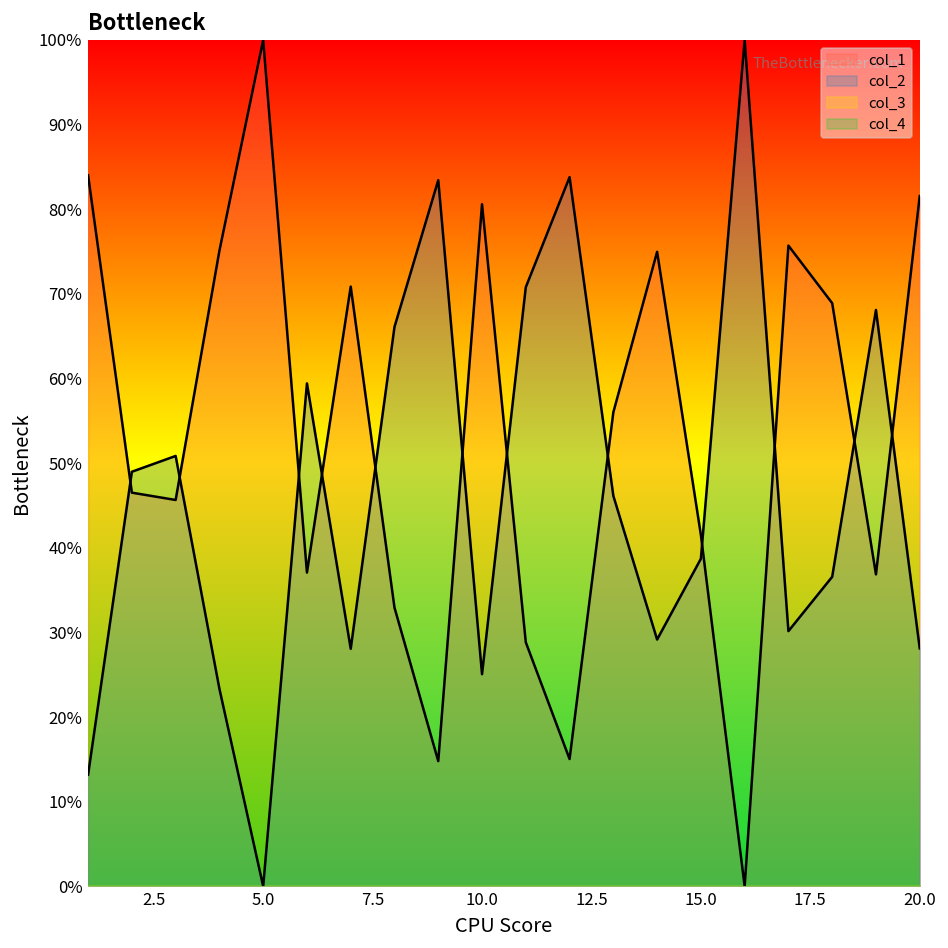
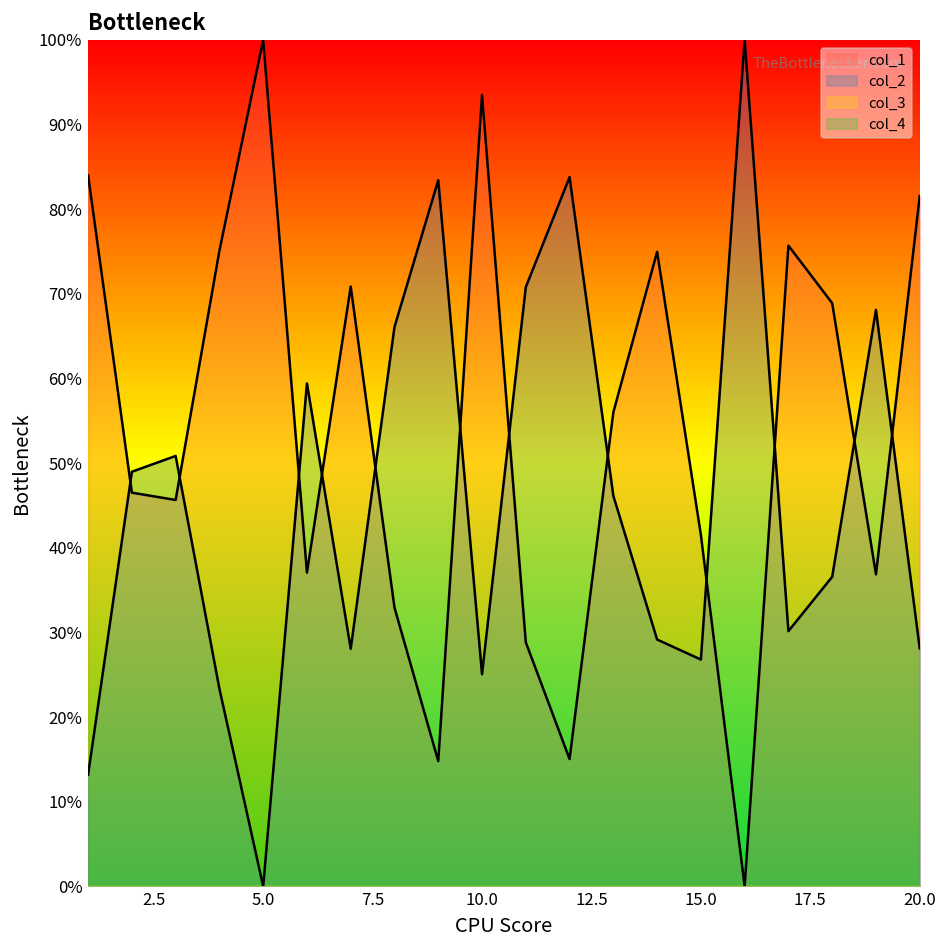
col_1, 10.0: 81% -> 94%
col_2, 15.0: 39% -> 27%
